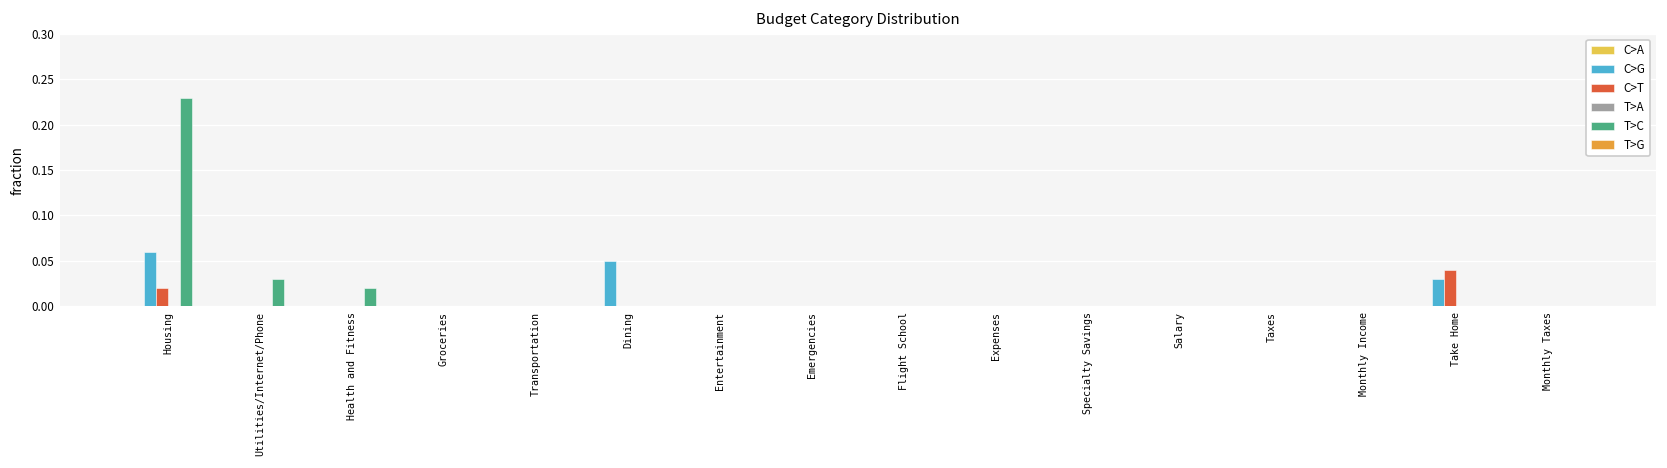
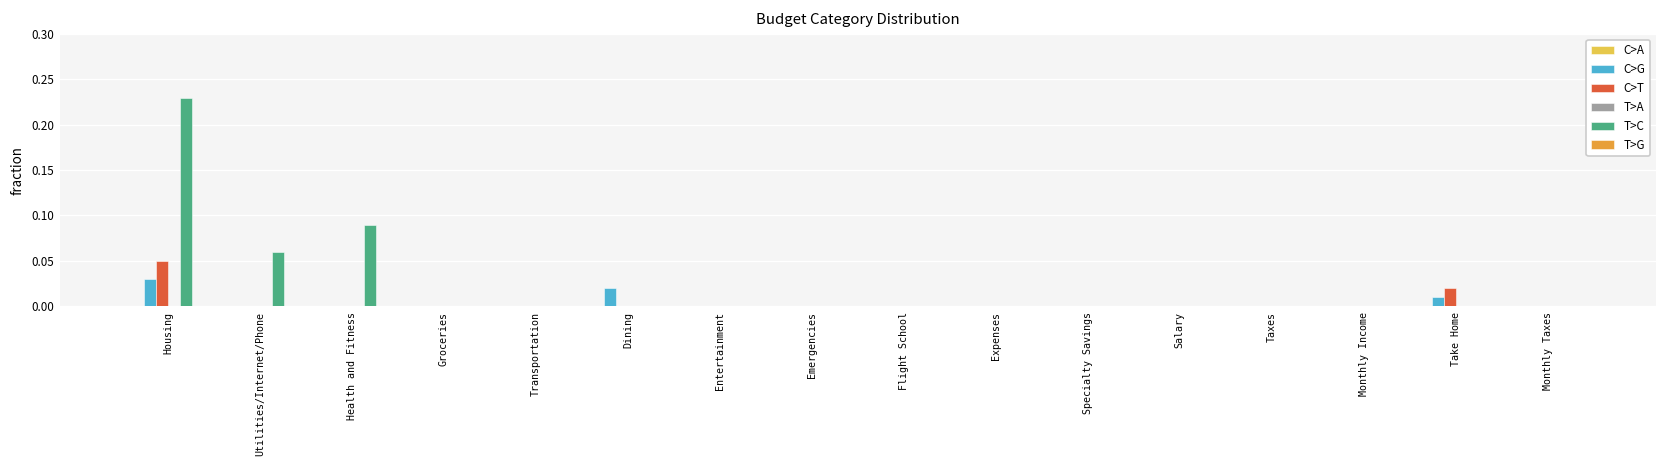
C>G, Housing: 0.06 -> 0.03
C>T, Housing: 0.02 -> 0.05
T>C, Utilities/Internet/Phone: 0.03 -> 0.06
T>C, Health and Fitness: 0.02 -> 0.09
C>G, Dining: 0.05 -> 0.02
C>G, Take Home: 0.03 -> 0.01
C>T, Take Home: 0.04 -> 0.02
